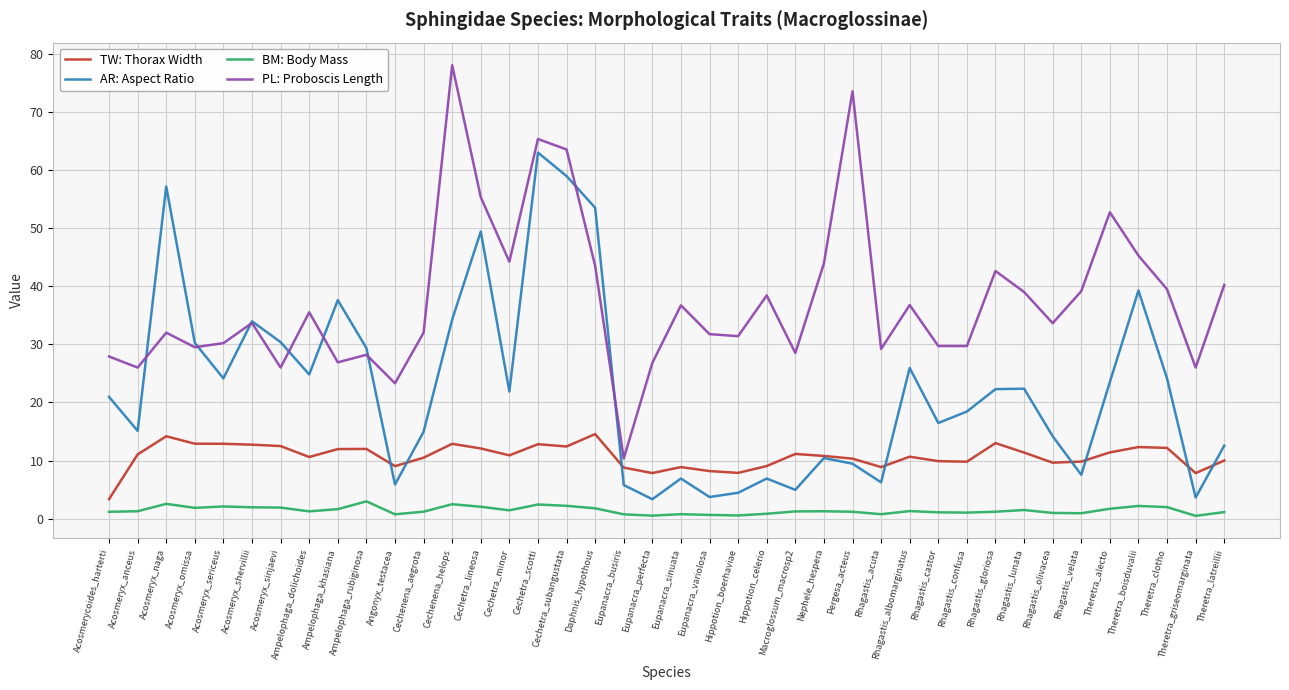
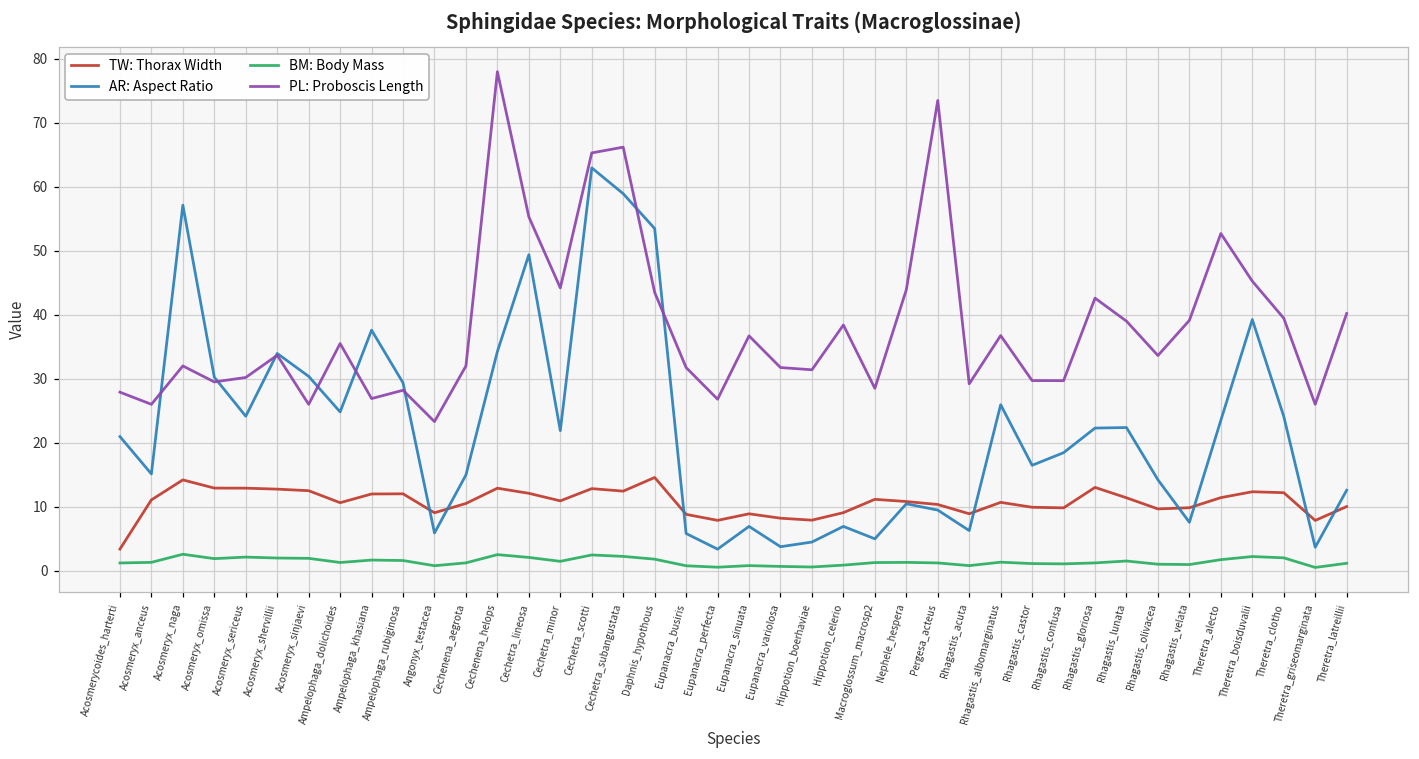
BM: Body Mass, Ampelophaga_rubiginosa: 3 -> 2
PL: Proboscis Length, Cechetra_subangustata: 64 -> 66
PL: Proboscis Length, Eupanacra_busiris: 10 -> 32
